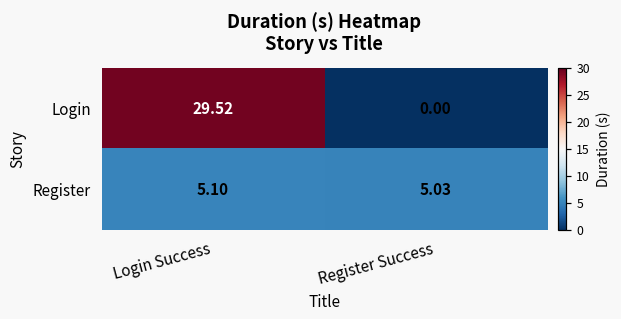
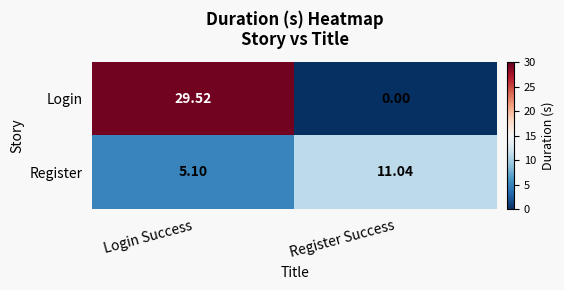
Register, Register Success: 5.03 -> 11.04
